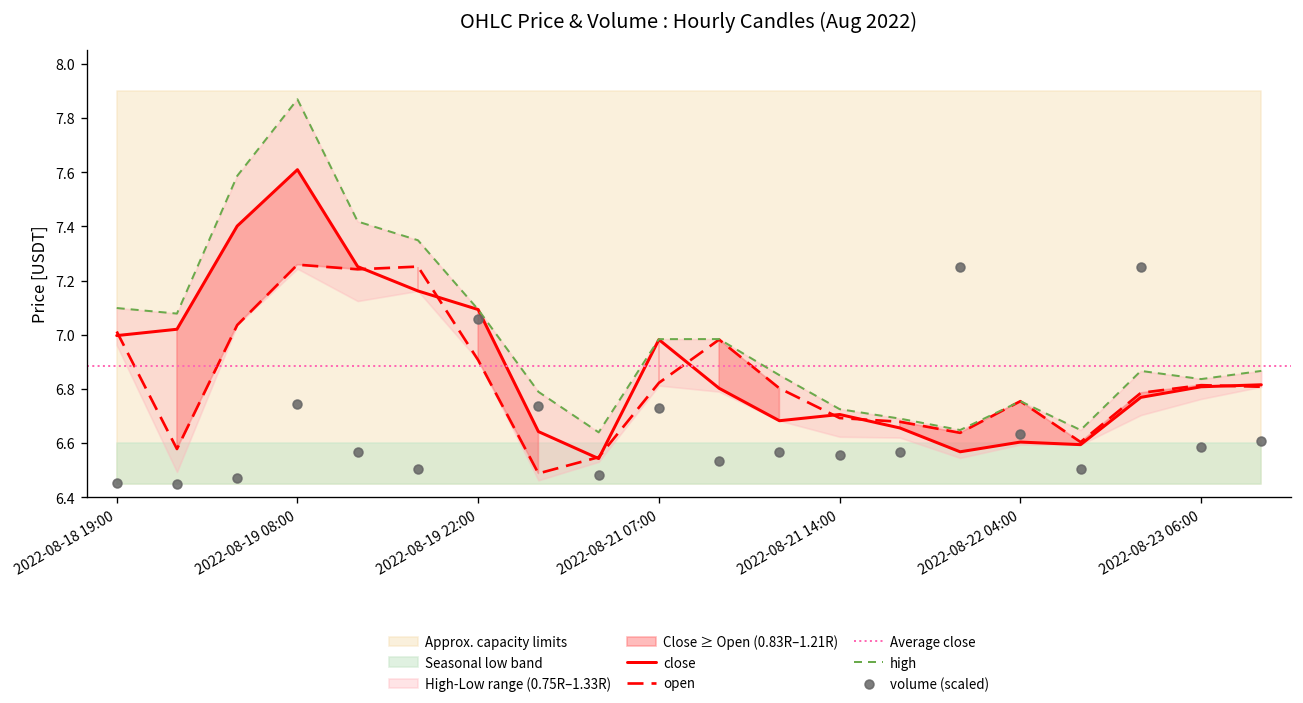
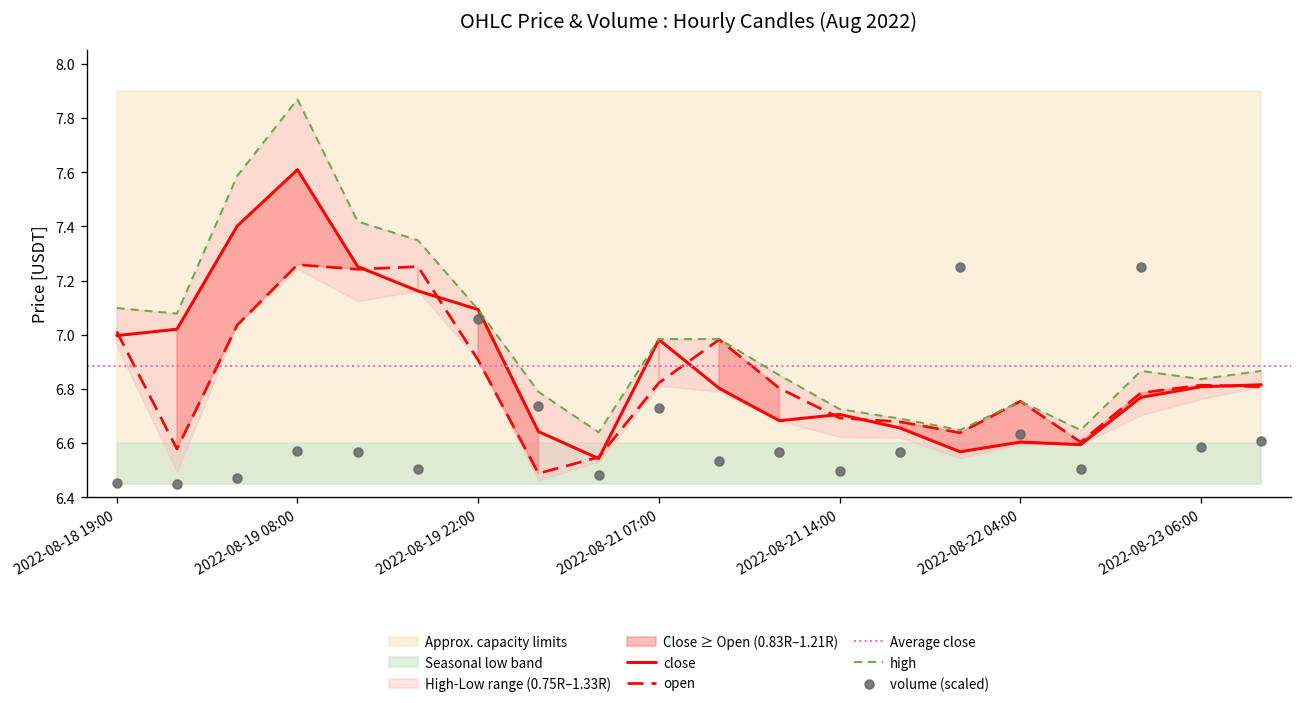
volume (scaled), 2022-08-19 08:00: 6.74 -> 6.57
volume (scaled), 2022-08-21 14:00: 6.56 -> 6.50
